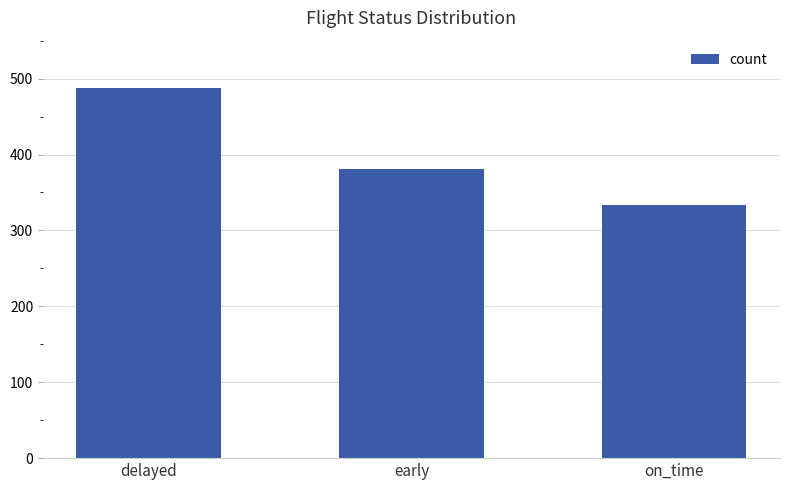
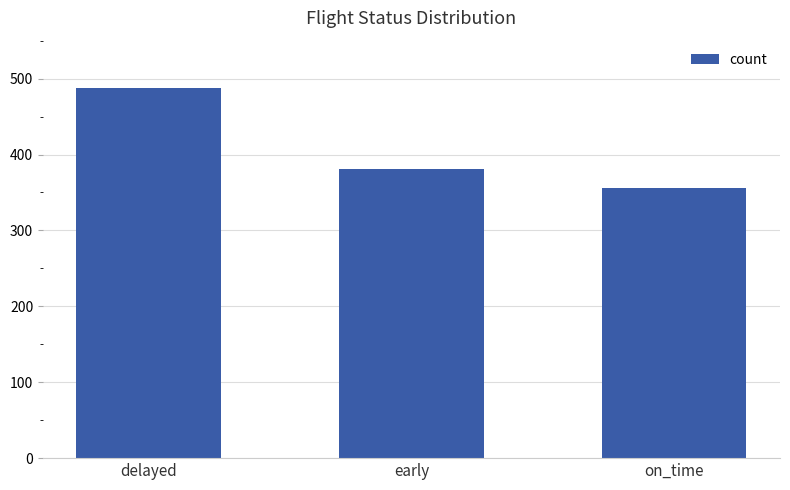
on_time: 330 -> 360
